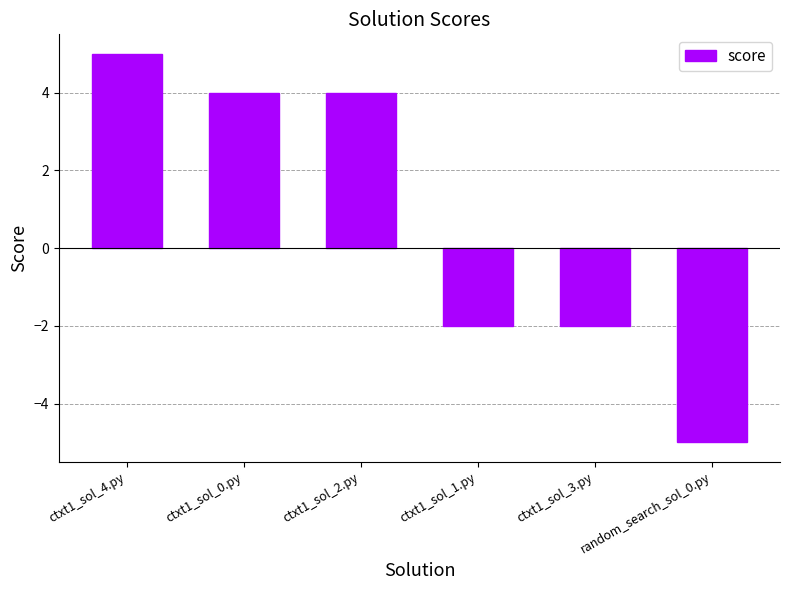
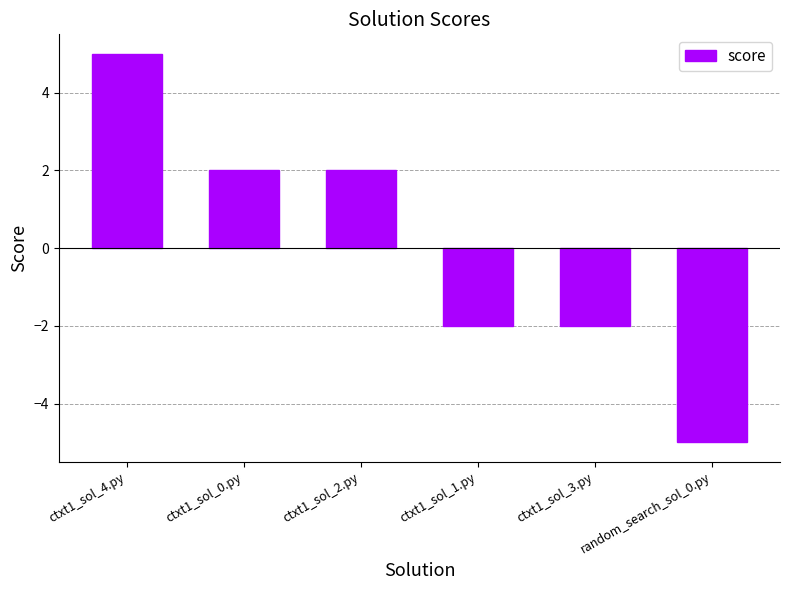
ctxt1_sol_0.py: 4 -> 2
ctxt1_sol_2.py: 4 -> 2
